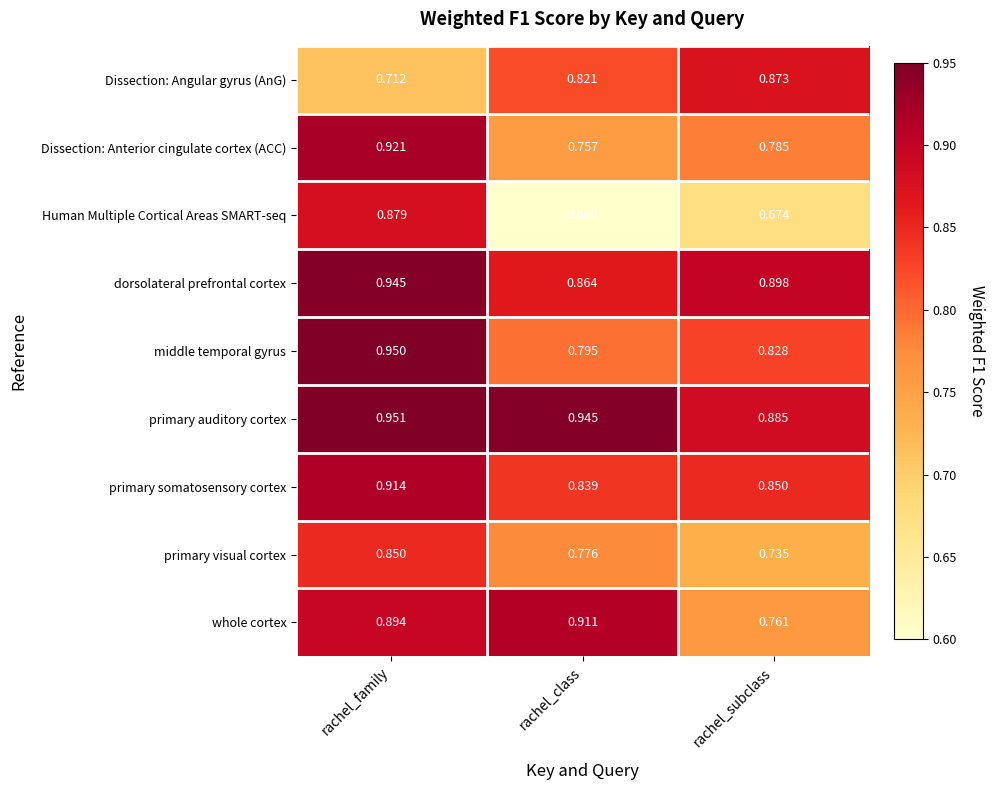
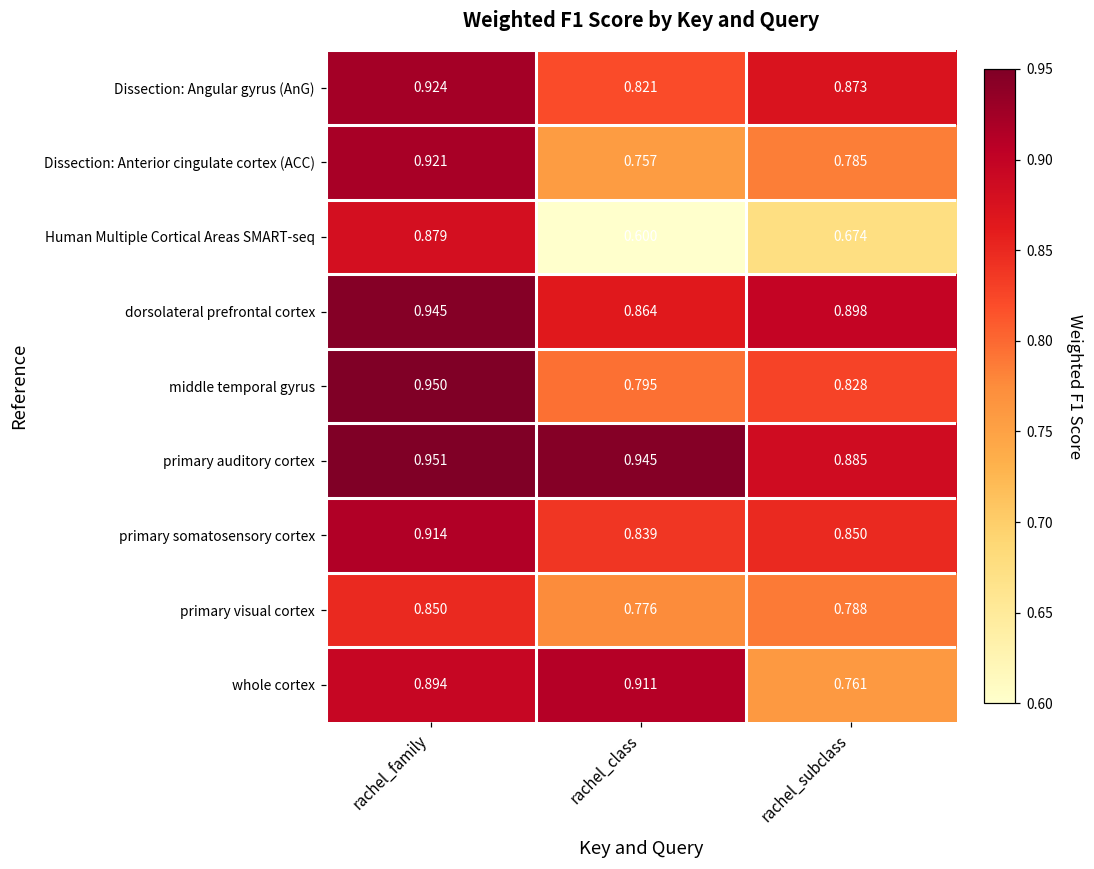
Dissection: Angular gyrus (AnG), rachel_family: 0.712 -> 0.924
primary visual cortex, rachel_subclass: 0.735 -> 0.788
